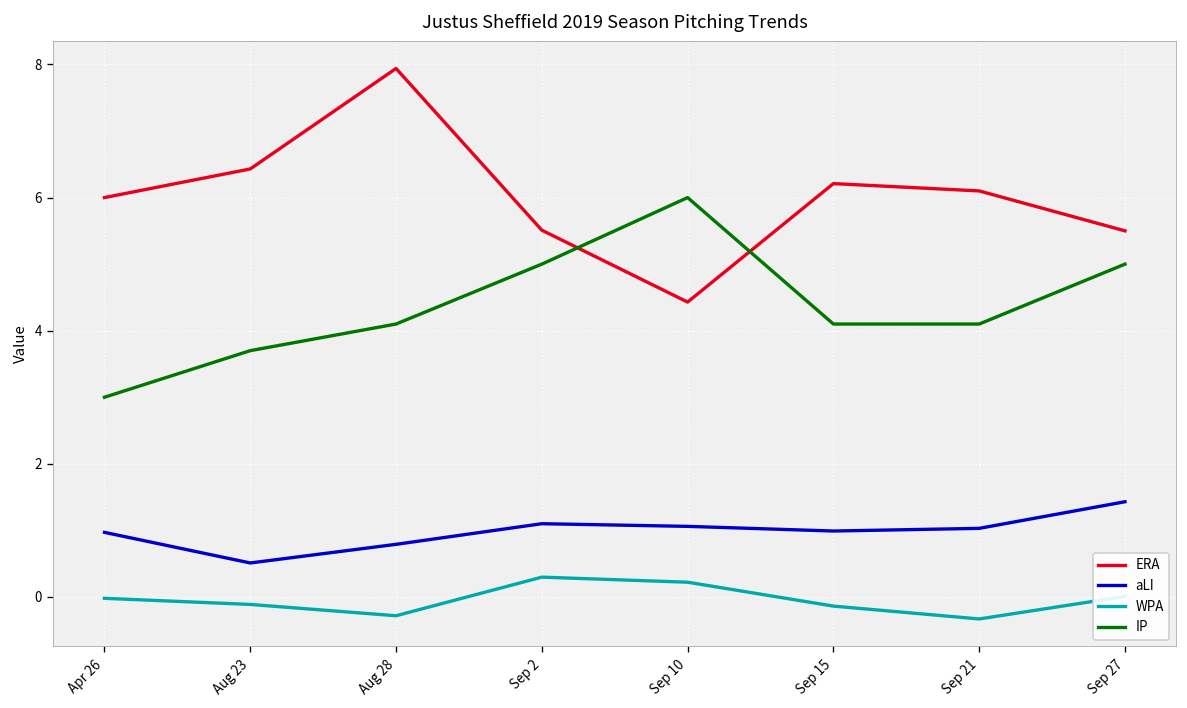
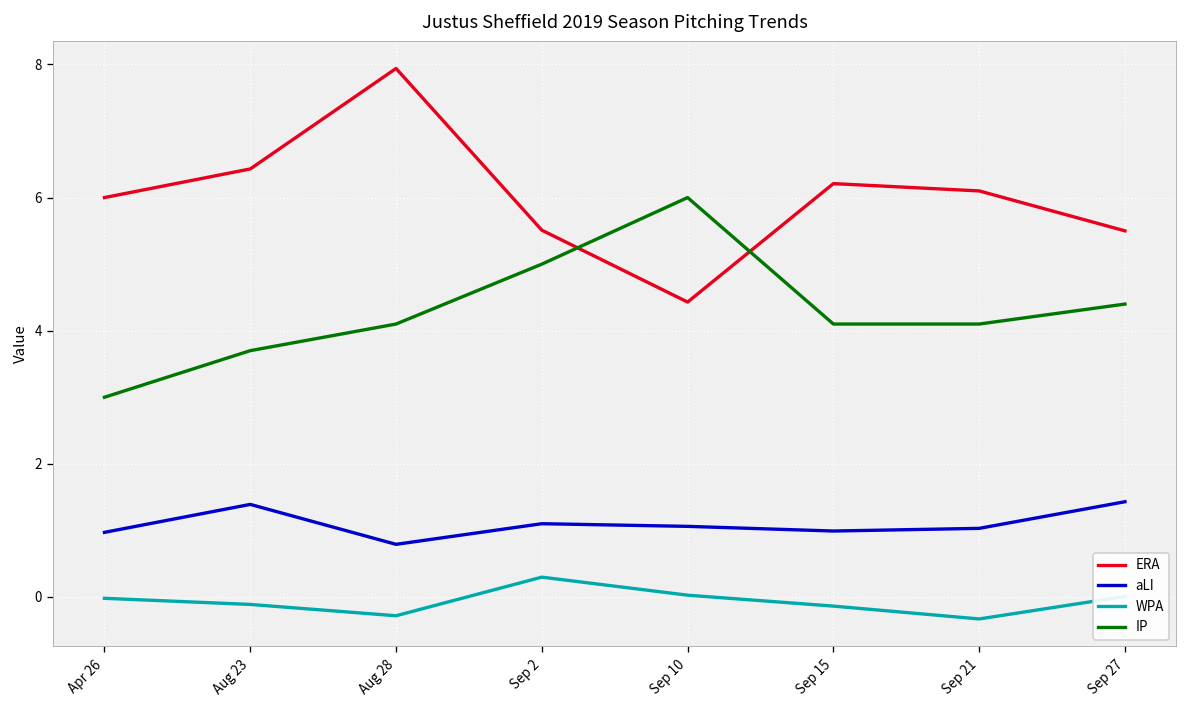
aLI, Aug 23: 0.5 -> 1.4
WPA, Sep 10: 0.2 -> 0.0
IP, Sep 27: 5.0 -> 4.4
